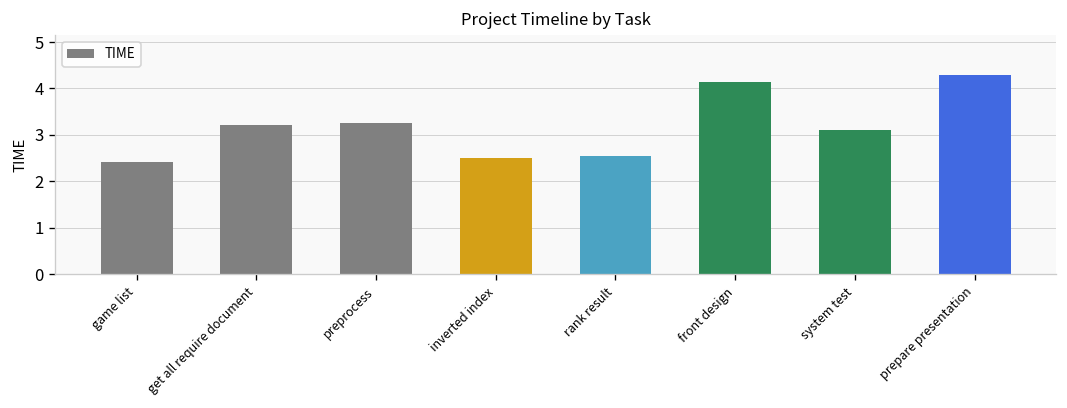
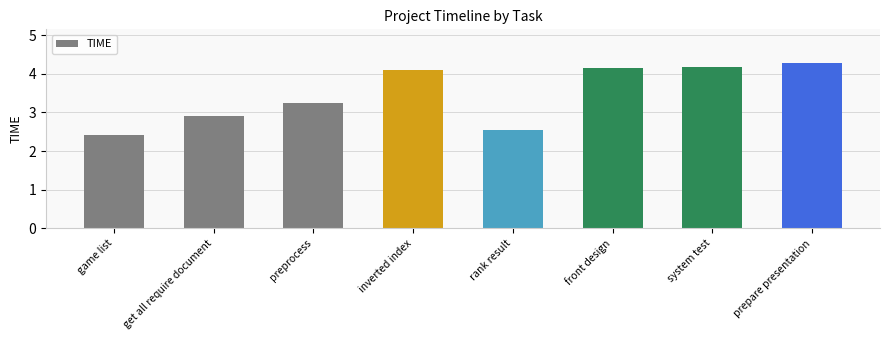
get all require document: 3.2 -> 2.9
inverted index: 2.5 -> 4.1
system test: 3.1 -> 4.2
